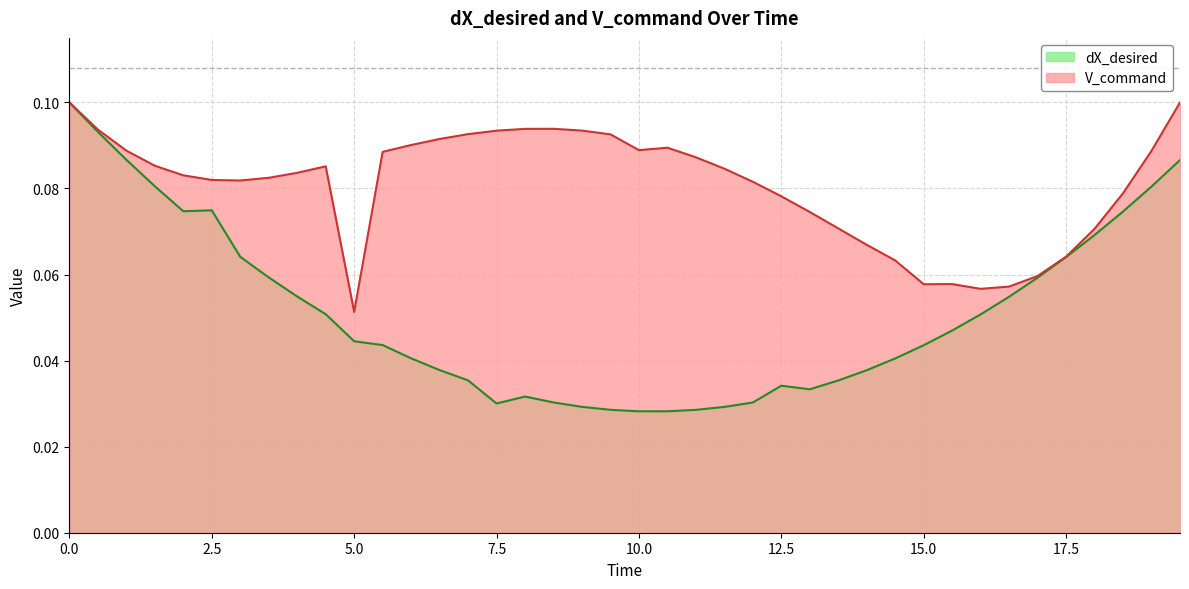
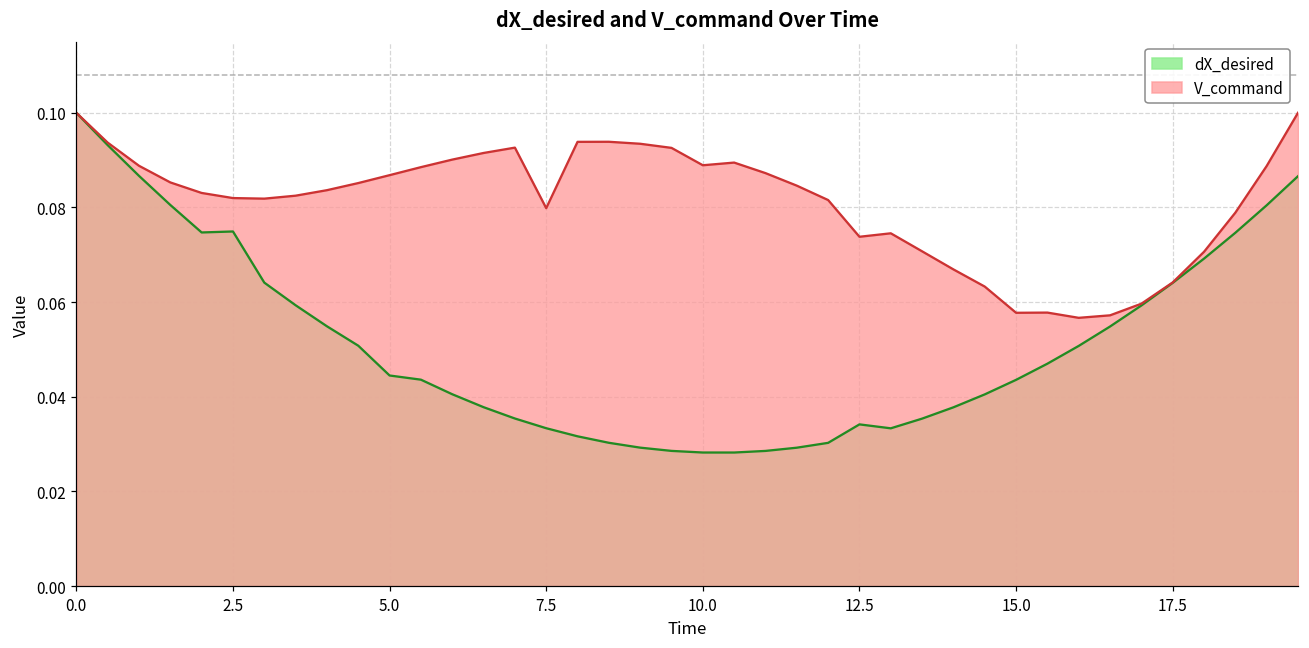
V_command, 5.0: 0.051 -> 0.087
dX_desired, 7.5: 0.030 -> 0.033
V_command, 7.5: 0.093 -> 0.080
V_command, 12.5: 0.078 -> 0.074
